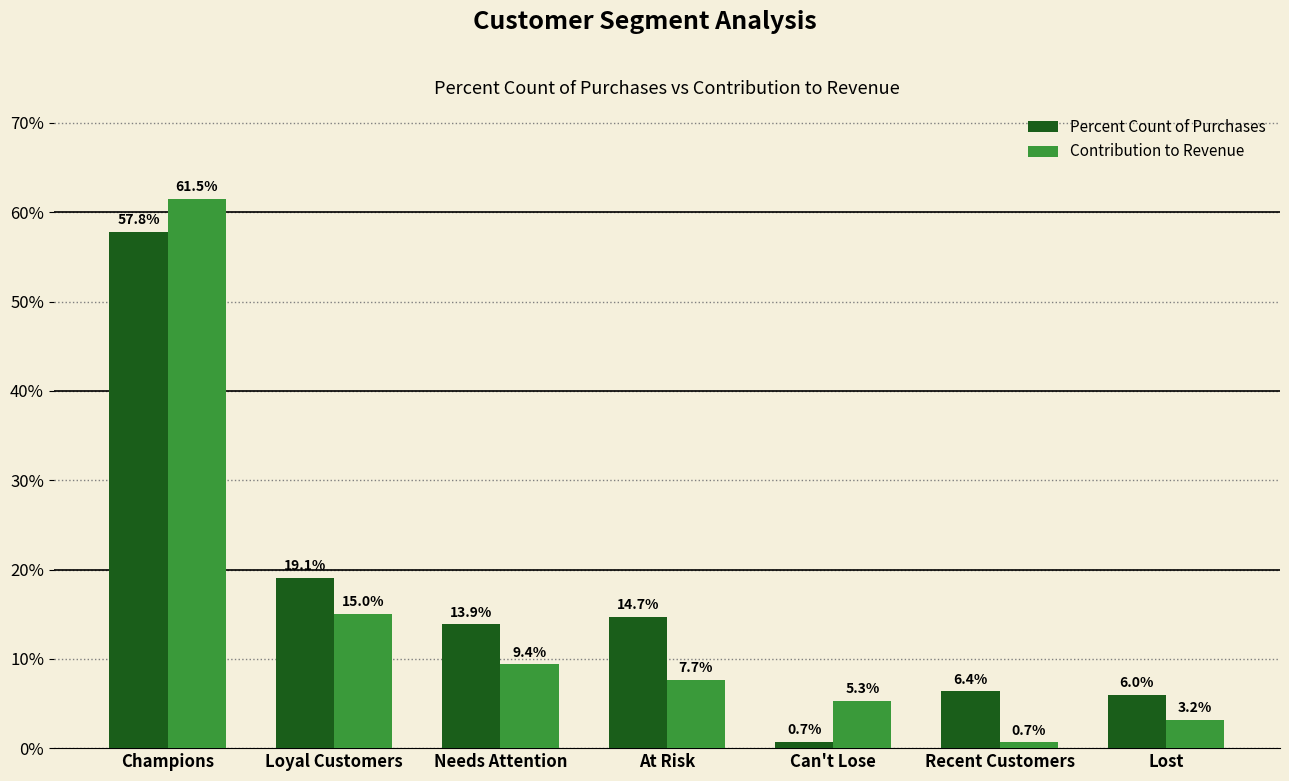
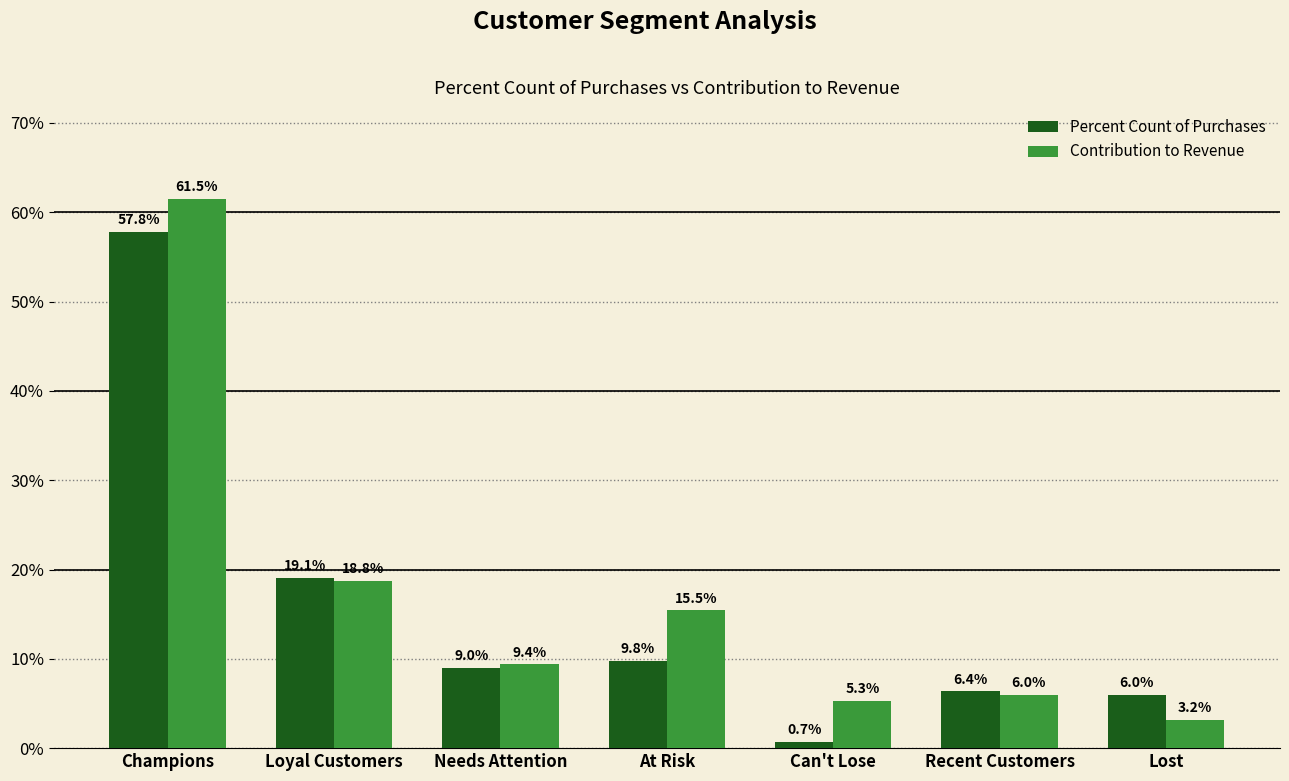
Contribution to Revenue, Loyal Customers: 15.0% -> 18.8%
Percent Count of Purchases, Needs Attention: 13.9% -> 9.0%
Percent Count of Purchases, At Risk: 14.7% -> 9.8%
Contribution to Revenue, At Risk: 7.7% -> 15.5%
Contribution to Revenue, Recent Customers: 0.7% -> 6.0%
